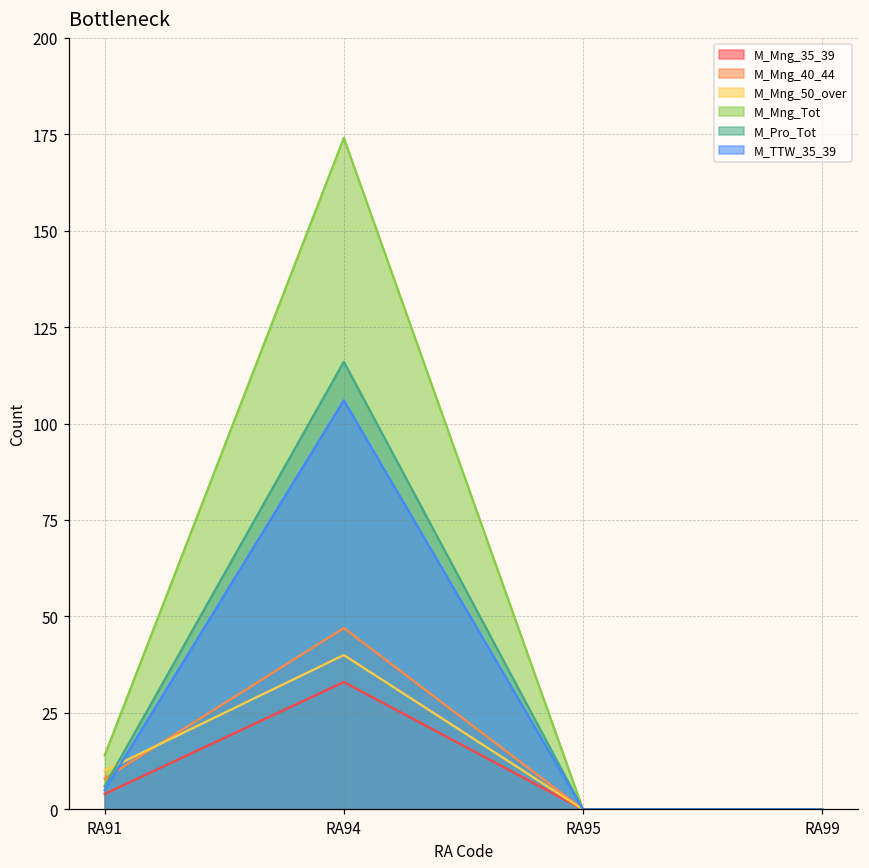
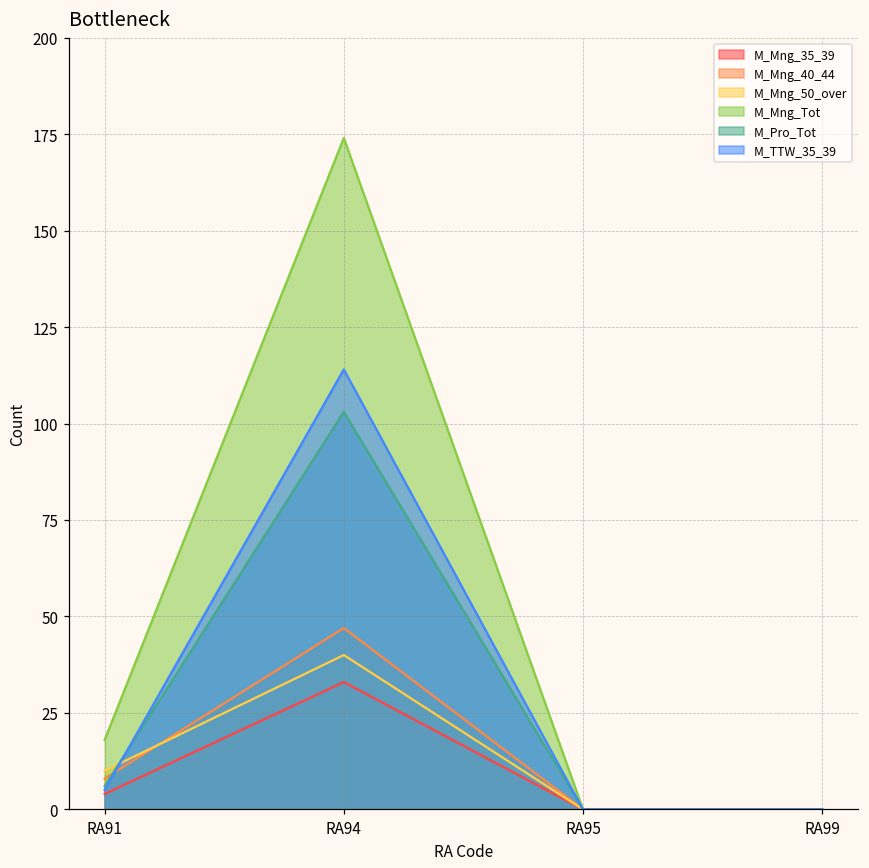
M_Mng_Tot, RA91: 14 -> 18
M_Pro_Tot, RA94: 116 -> 103
M_TTW_35_39, RA94: 106 -> 114
